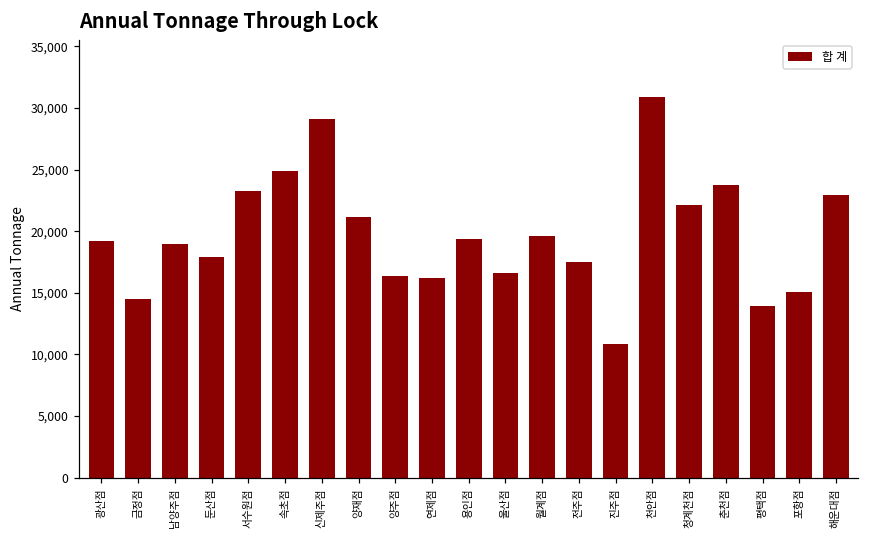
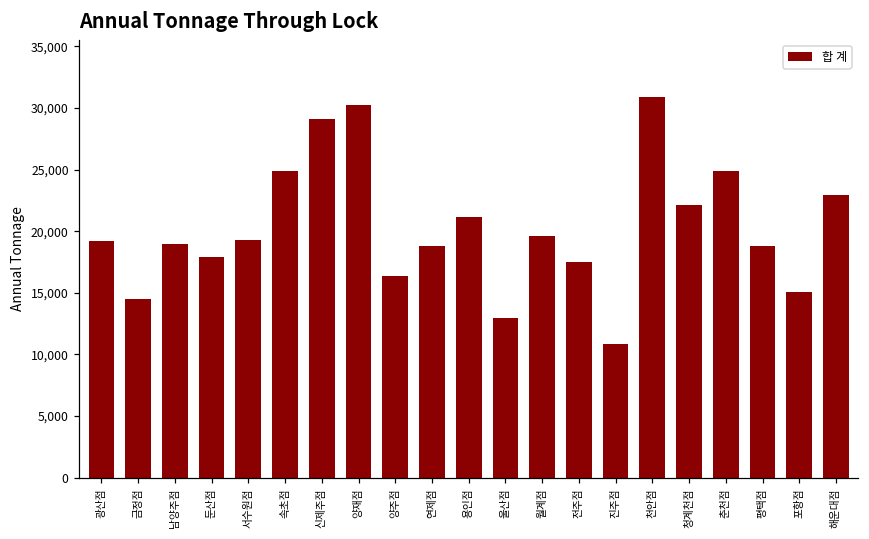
서수원점: 23,200 -> 19,300
양재점: 21,100 -> 30,200
연제점: 16,200 -> 18,800
용인점: 19,400 -> 21,100
울산점: 16,600 -> 13,000
춘천점: 23,800 -> 24,900
평택점: 13,900 -> 18,800
